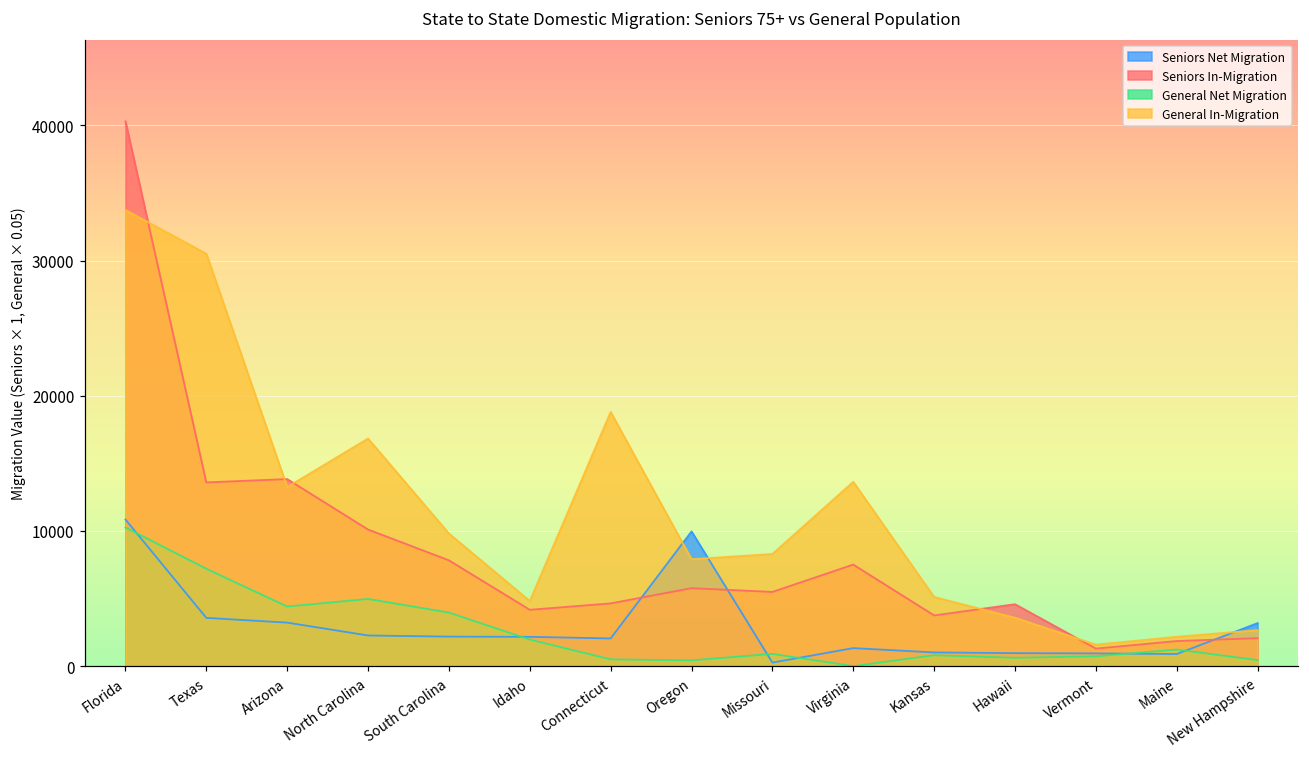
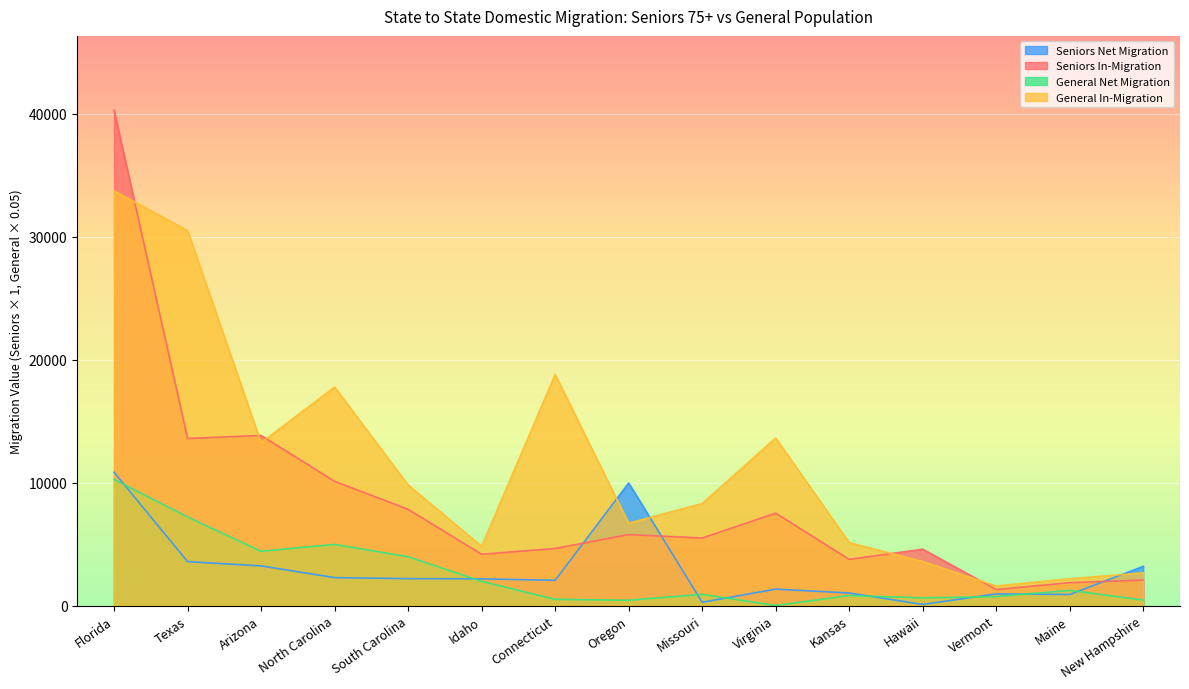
General In-Migration, North Carolina: 16800 -> 17800
General In-Migration, Oregon: 7900 -> 6700
Seniors Net Migration, Hawaii: 1000 -> 100
